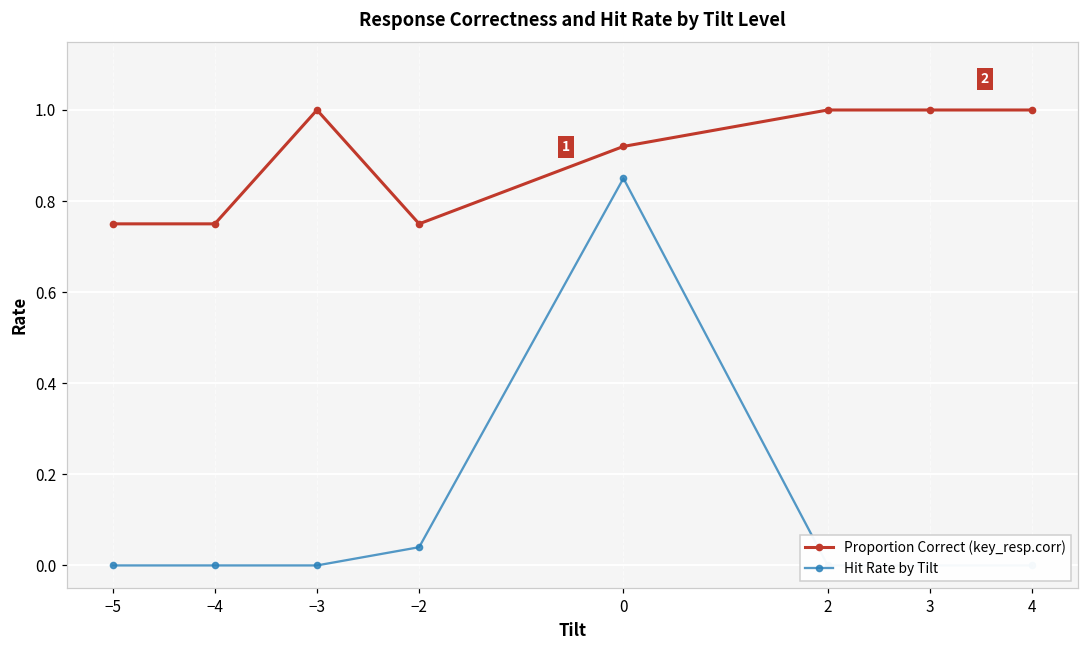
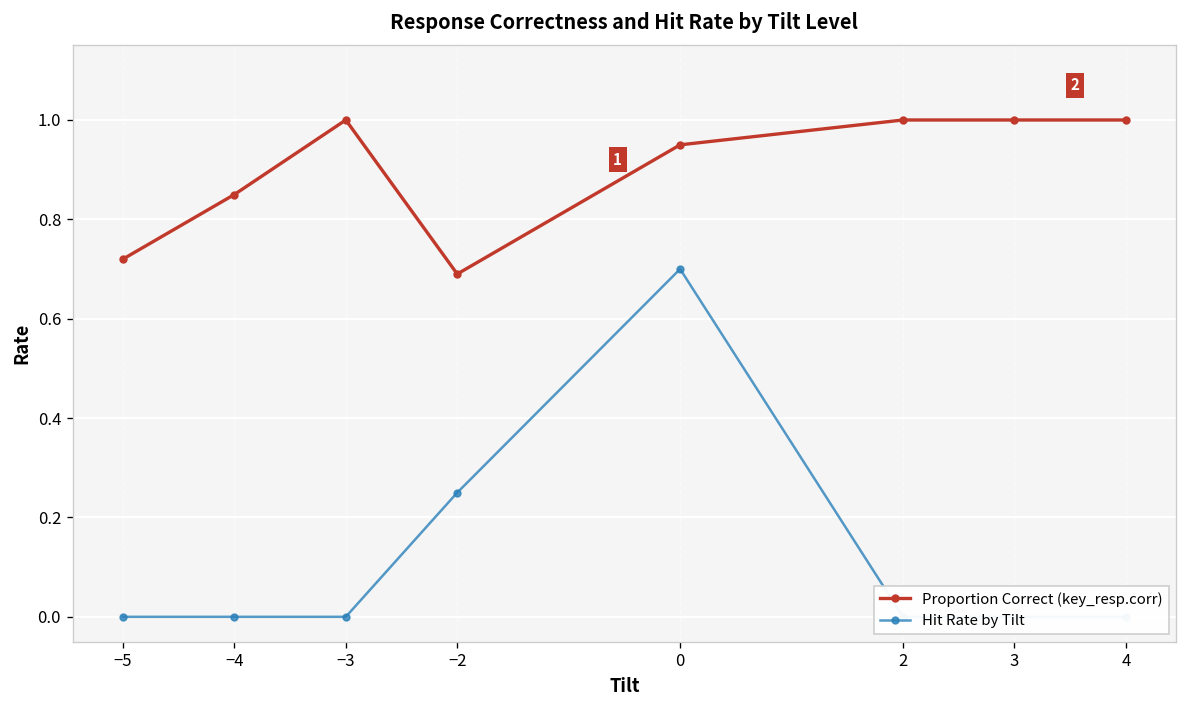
Proportion Correct (key_resp.corr), −5: 0.75 -> 0.72
Proportion Correct (key_resp.corr), −4: 0.75 -> 0.85
Proportion Correct (key_resp.corr), −2: 0.75 -> 0.69
Hit Rate by Tilt, −2: 0.04 -> 0.25
Proportion Correct (key_resp.corr), 0: 0.92 -> 0.95
Hit Rate by Tilt, 0: 0.85 -> 0.70
